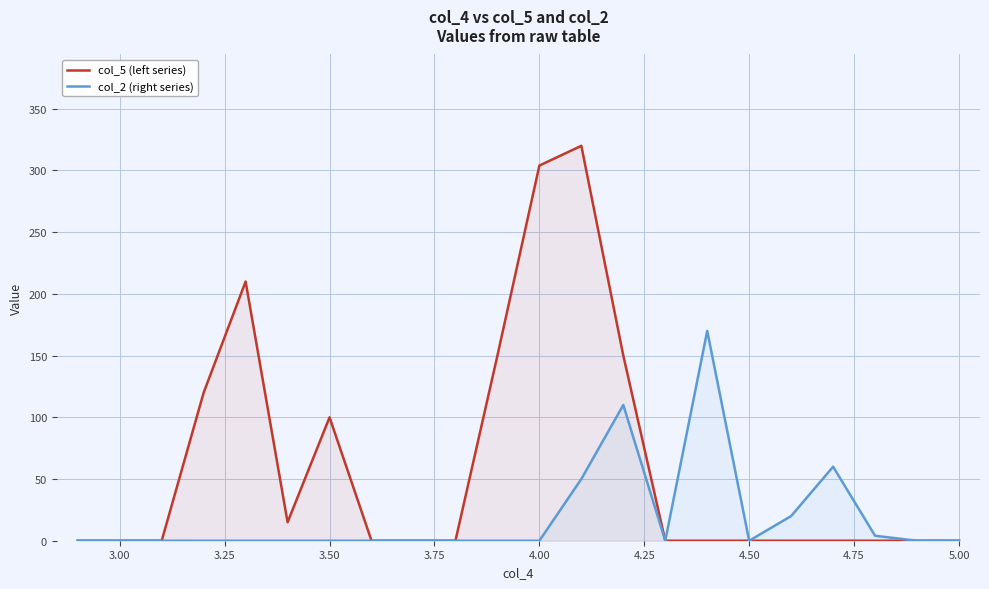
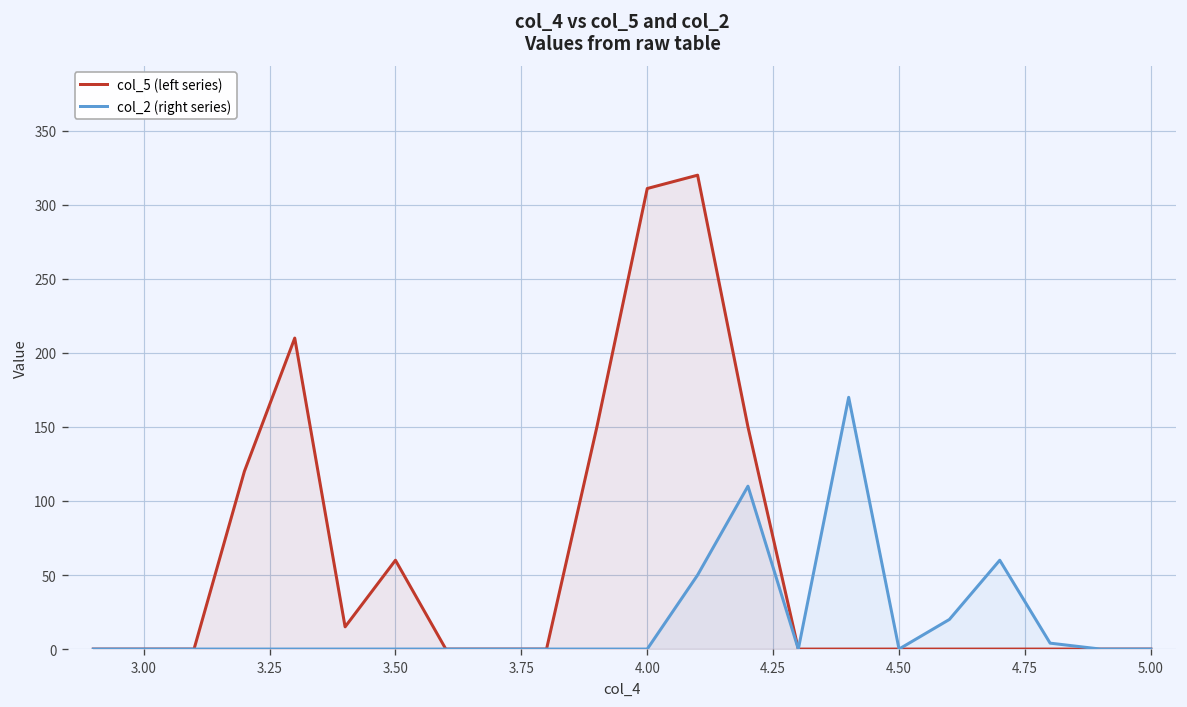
col_5 (left series), 3.50: 100 -> 60
col_5 (left series), 4.00: 304 -> 311
